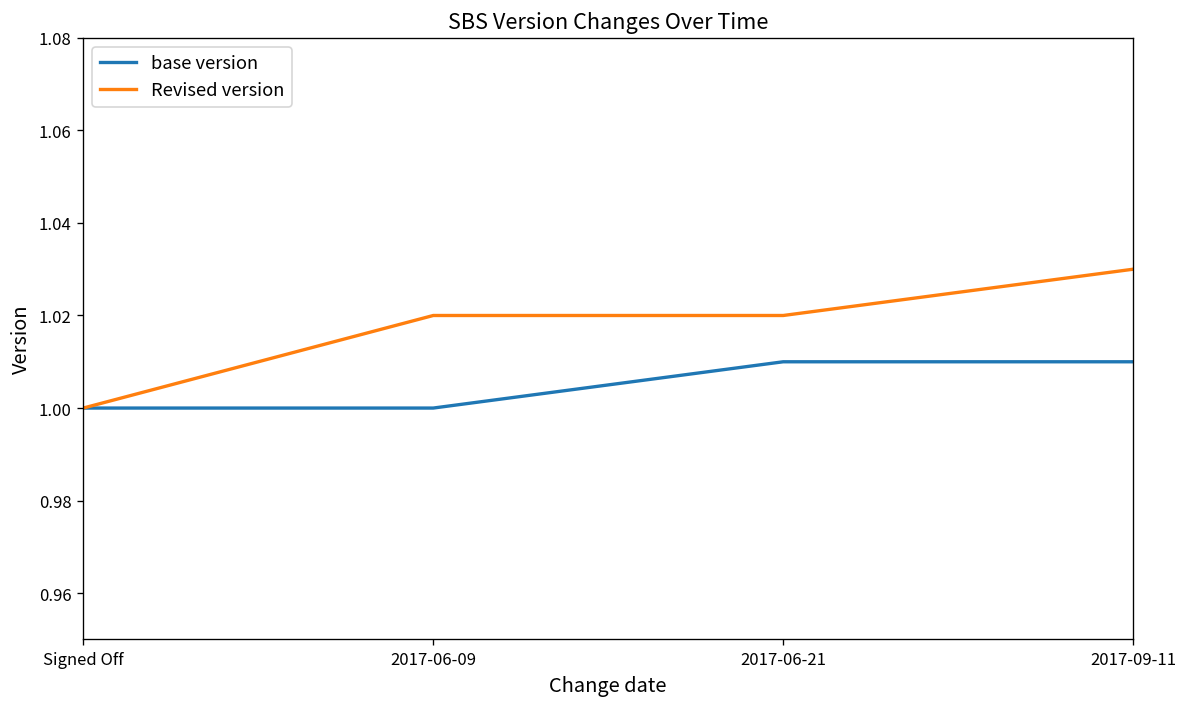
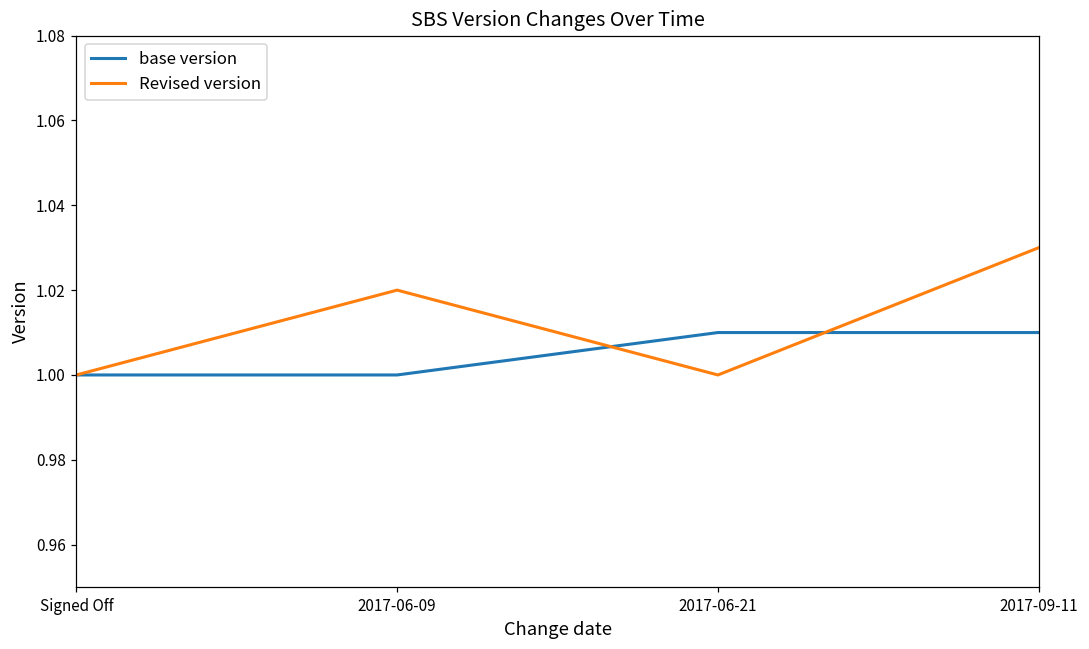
Revised version, 2017-06-21: 1.02 -> 1.00
